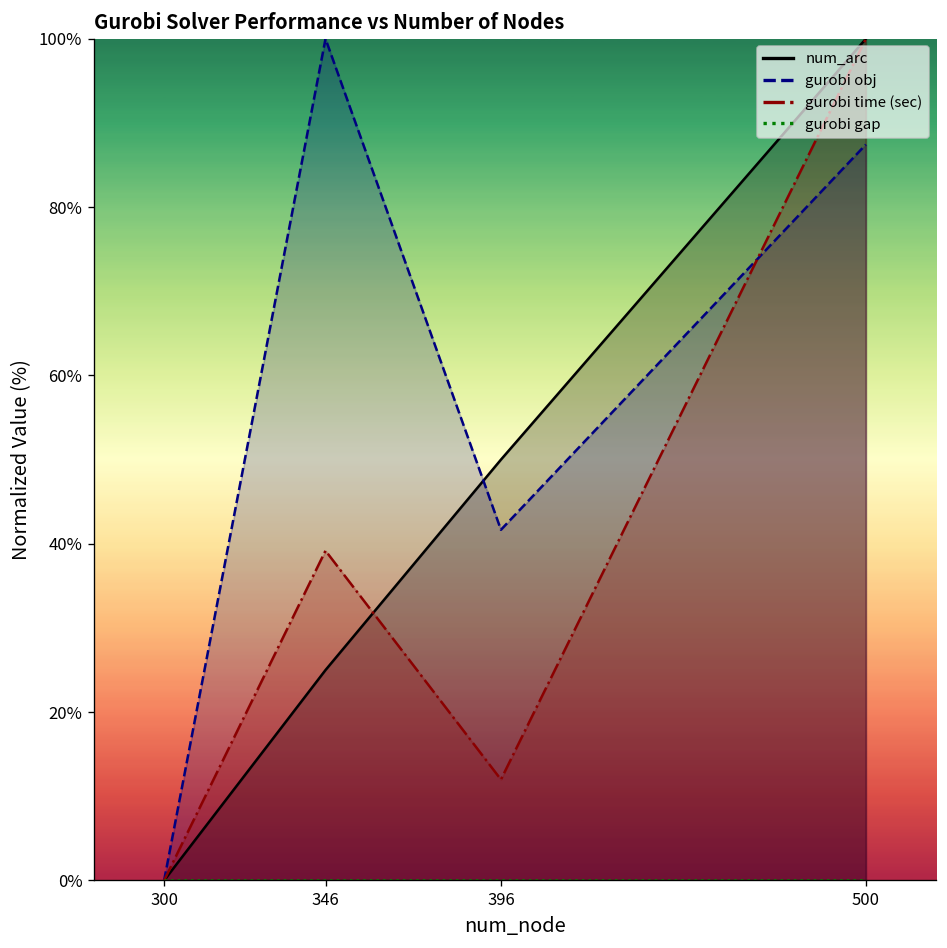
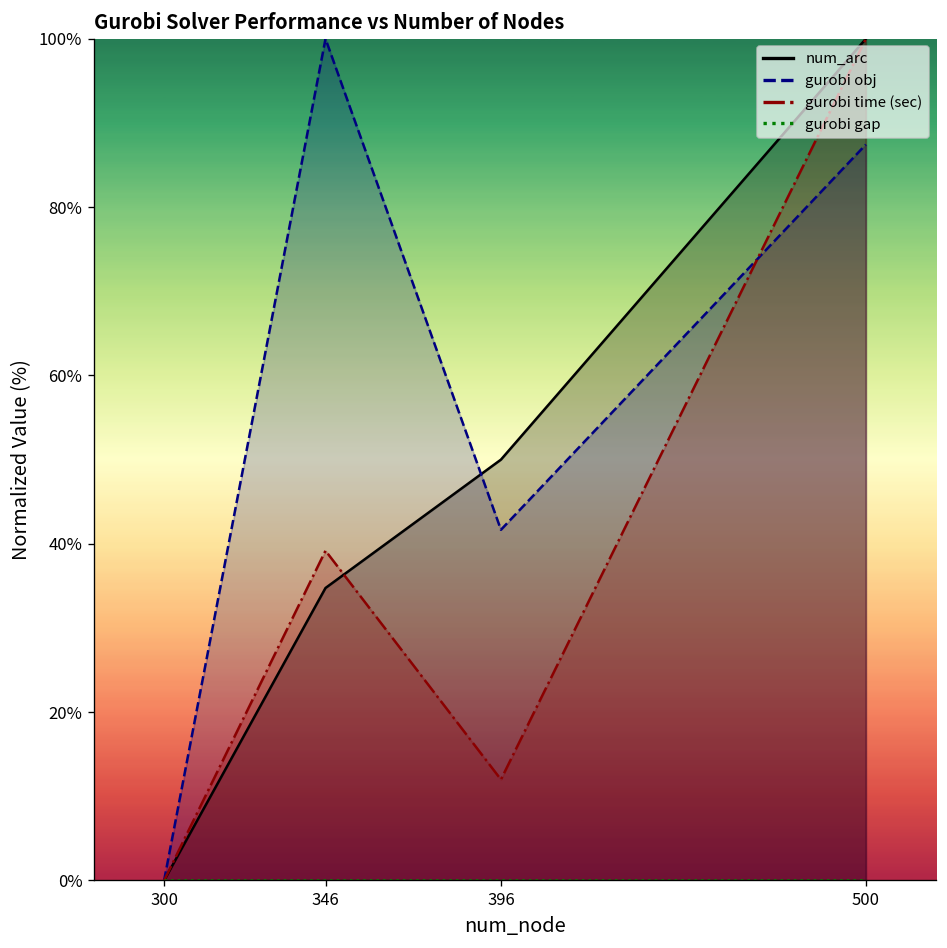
num_arc, 346: 25% -> 35%
